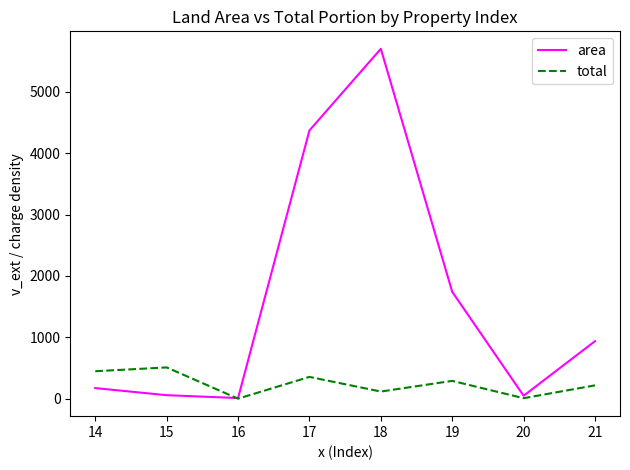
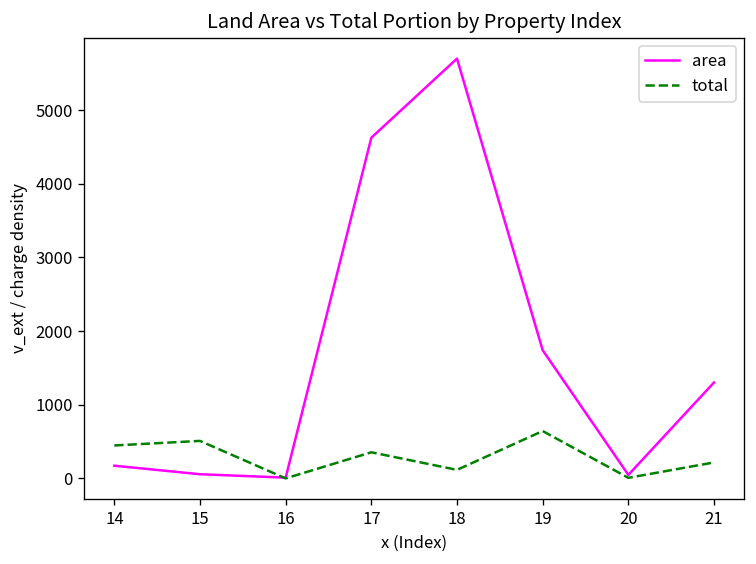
area, 17: 4400 -> 4600
total, 19: 300 -> 600
area, 21: 900 -> 1300
